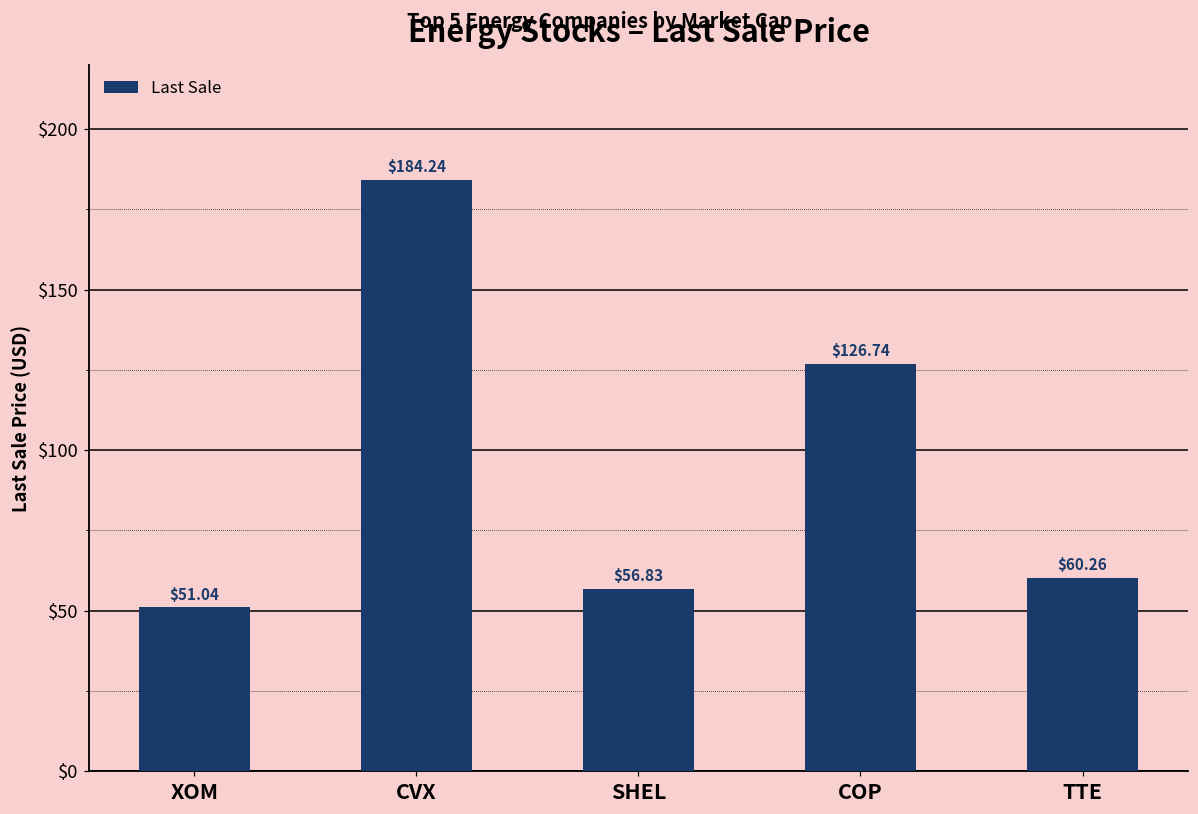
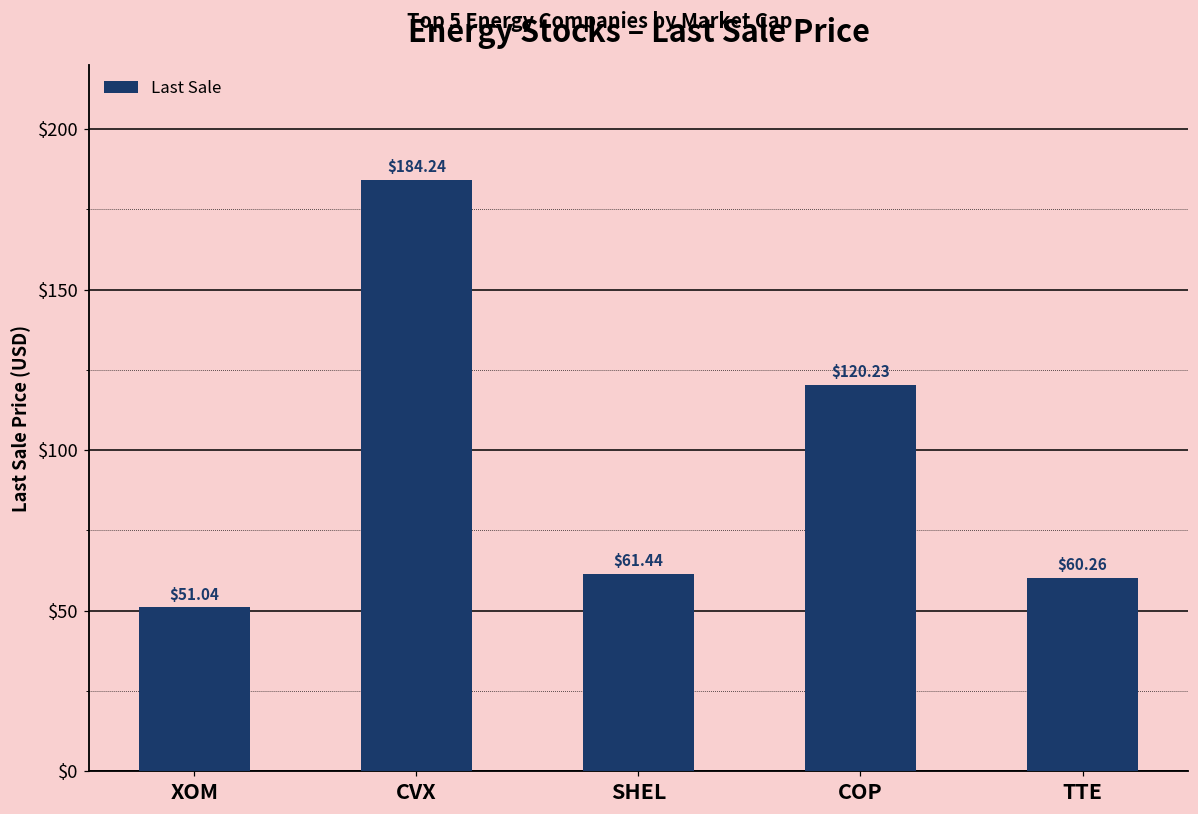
SHEL: $56.83 -> $61.44
COP: $126.74 -> $120.23
